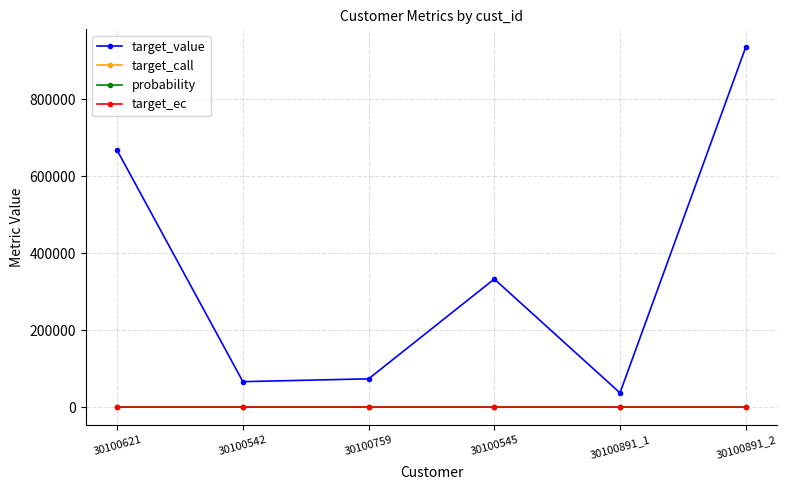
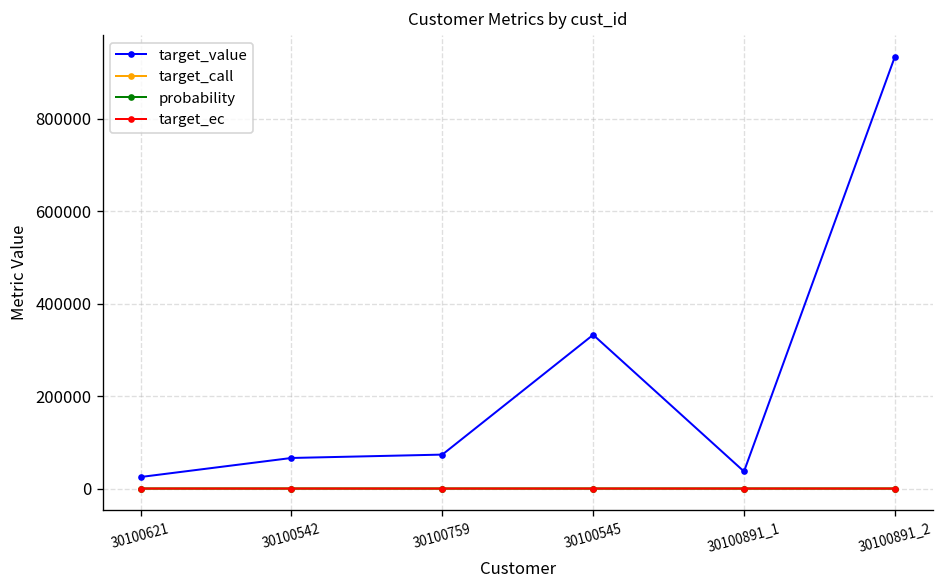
target_value, 30100621: 670000 -> 30000
